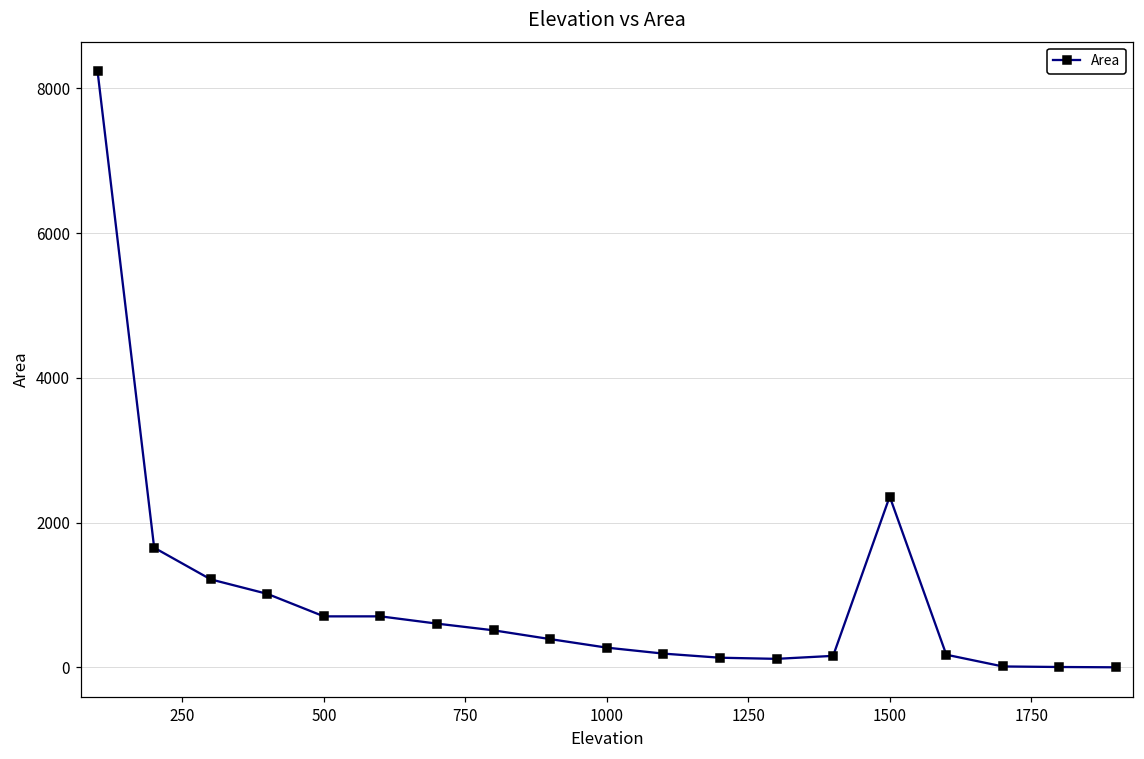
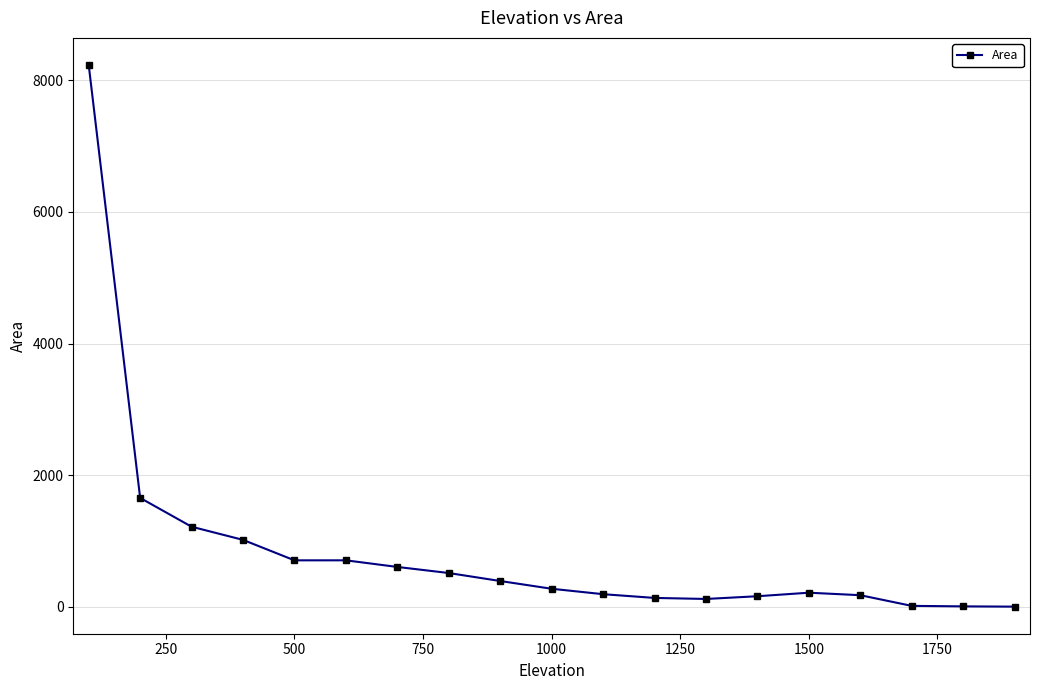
1500: 2400 -> 200
